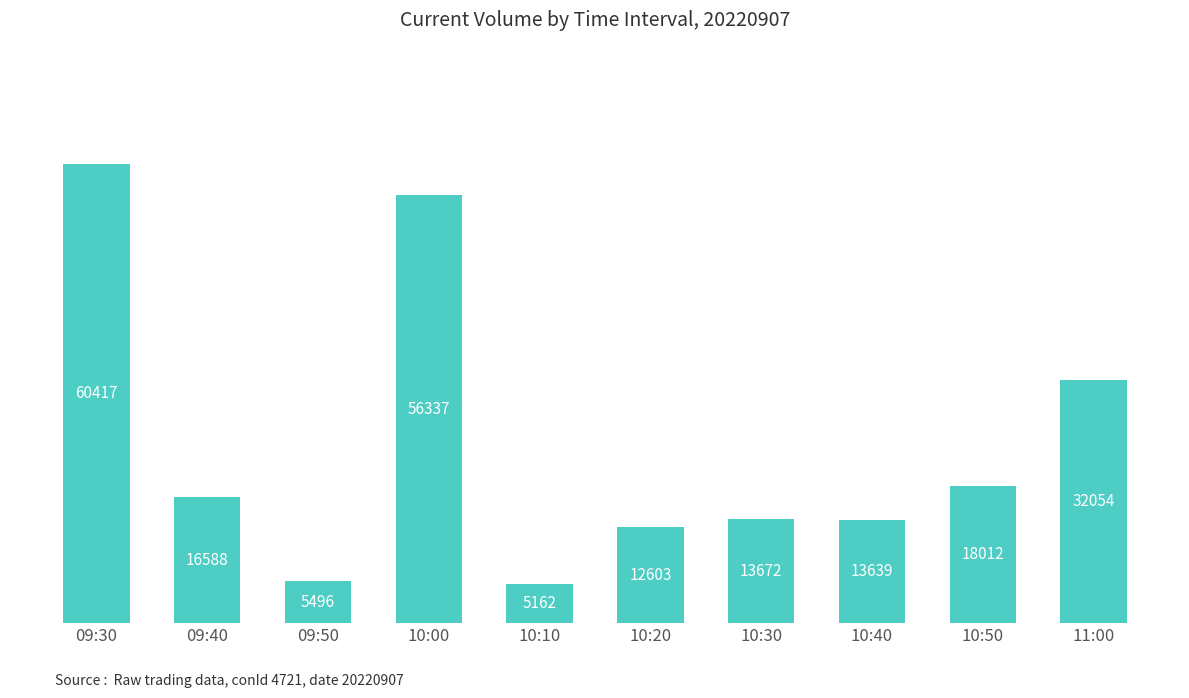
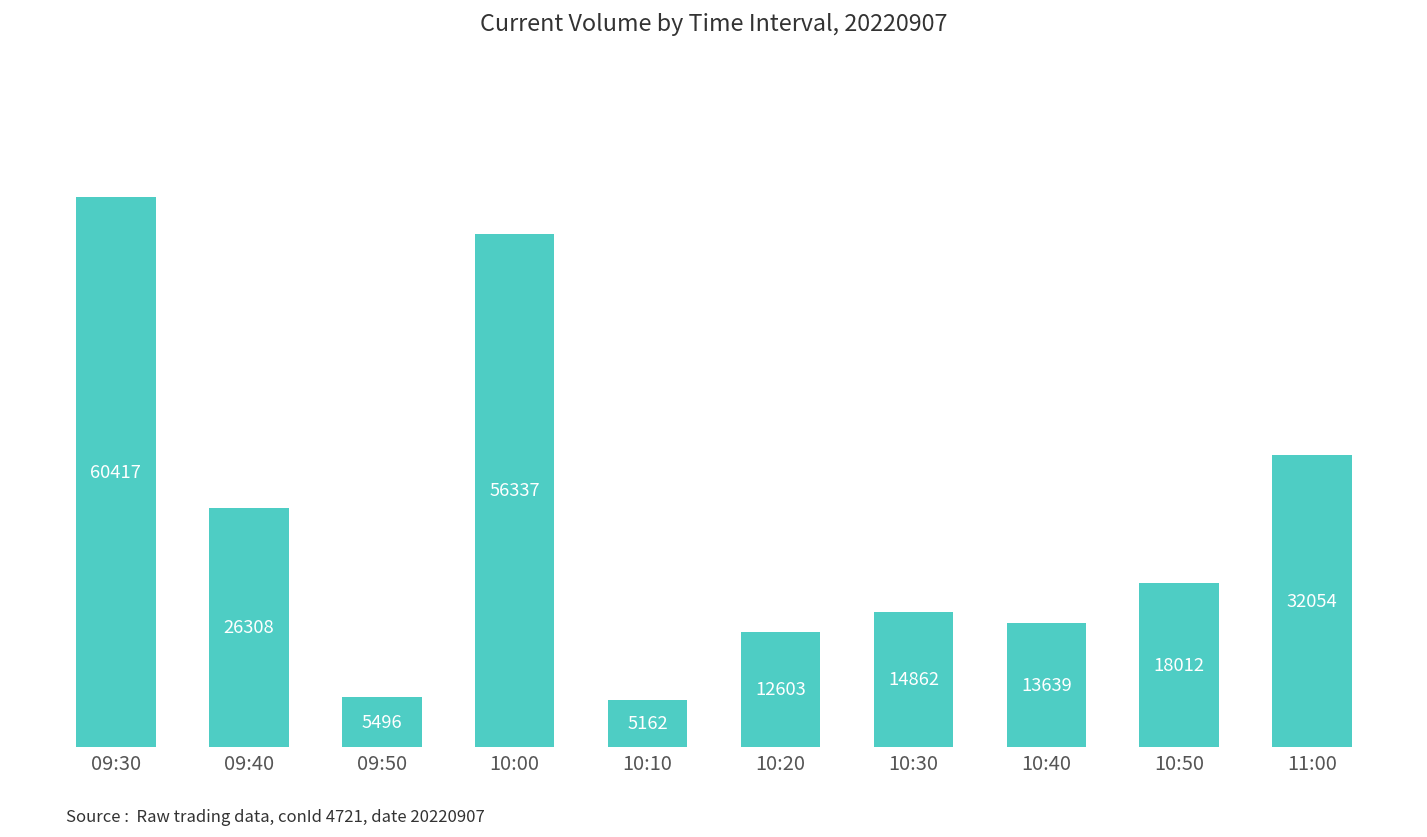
09:40: 16588 -> 26308
10:30: 13672 -> 14862
